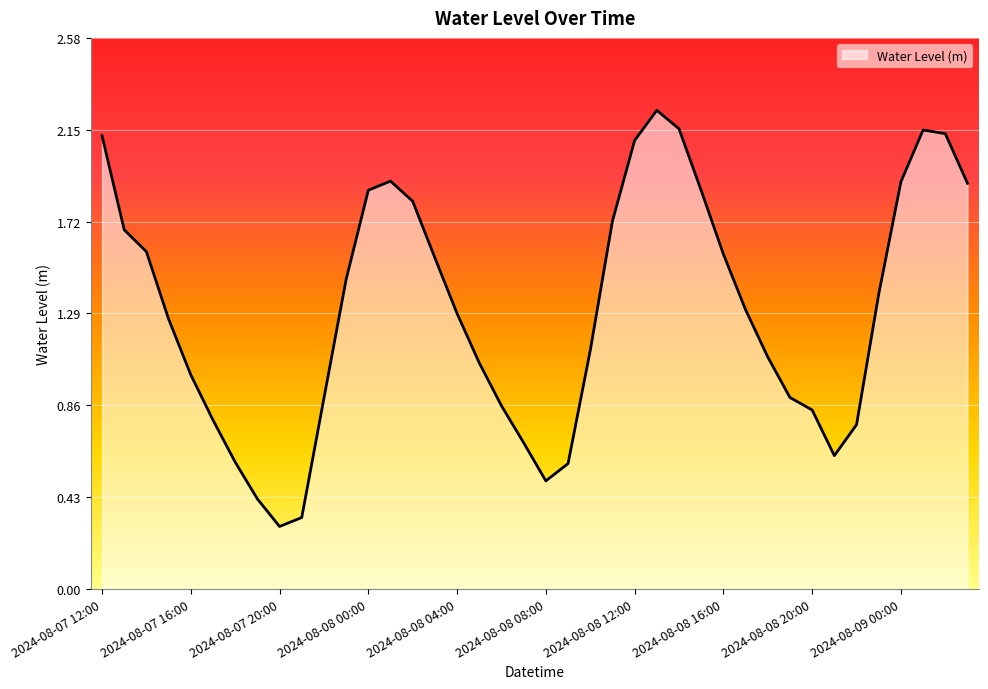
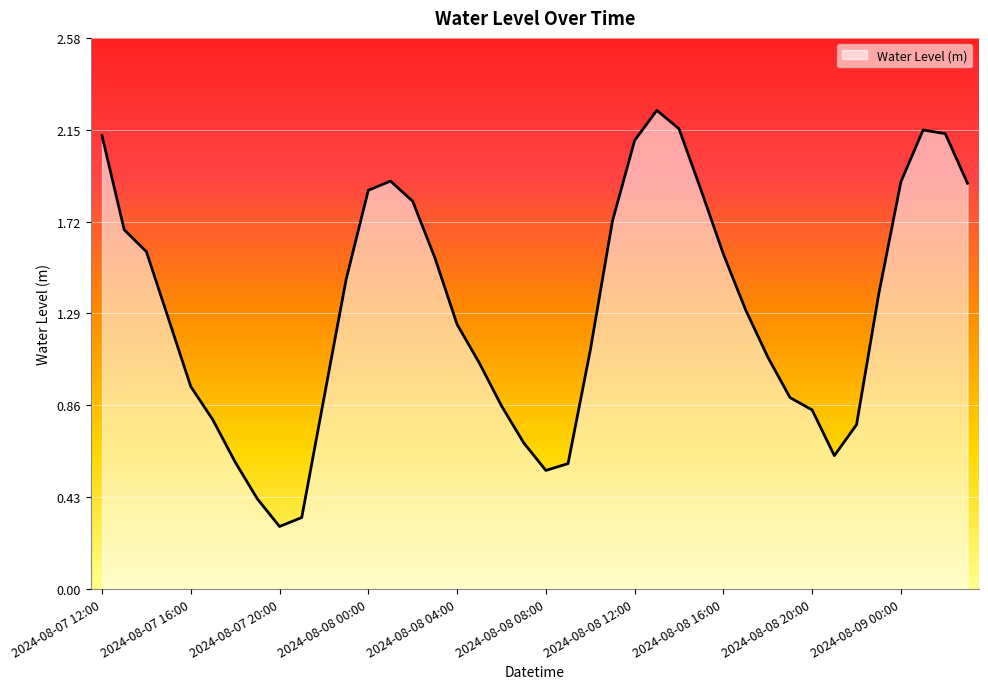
2024-08-07 16:00: 1.00 -> 0.95
2024-08-08 04:00: 1.29 -> 1.24
2024-08-08 08:00: 0.51 -> 0.56
